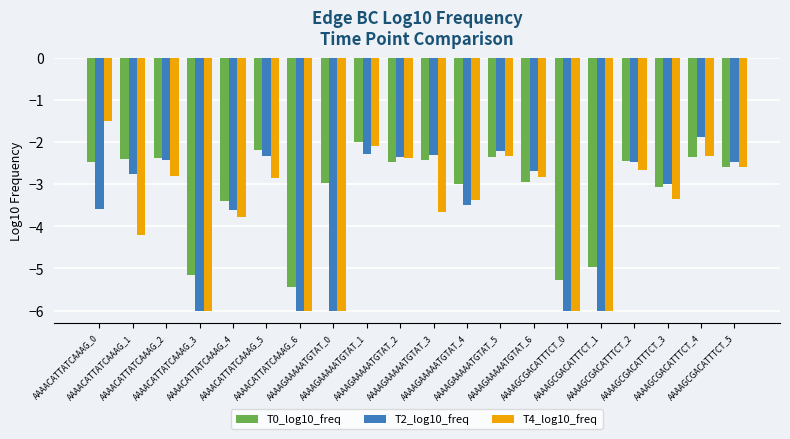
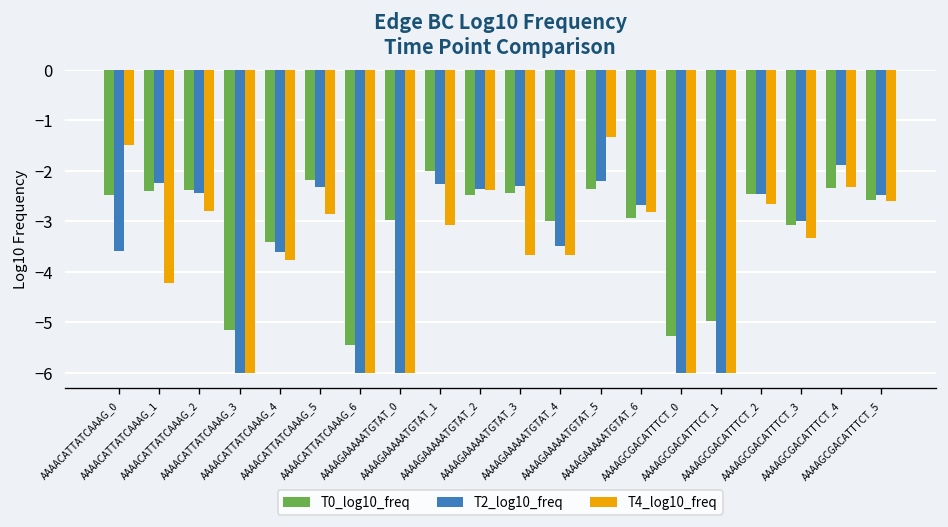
T2_log10_freq, AAAACATTATCAAAG_1: -2.8 -> -2.2
T4_log10_freq, AAAAGAAAAATGTAT_1: -2.1 -> -3.1
T4_log10_freq, AAAAGAAAAATGTAT_4: -3.4 -> -3.7
T4_log10_freq, AAAAGAAAAATGTAT_5: -2.3 -> -1.3
